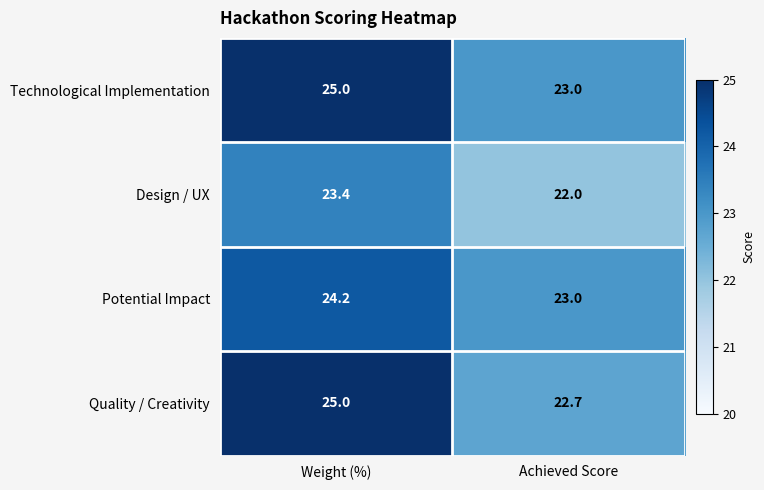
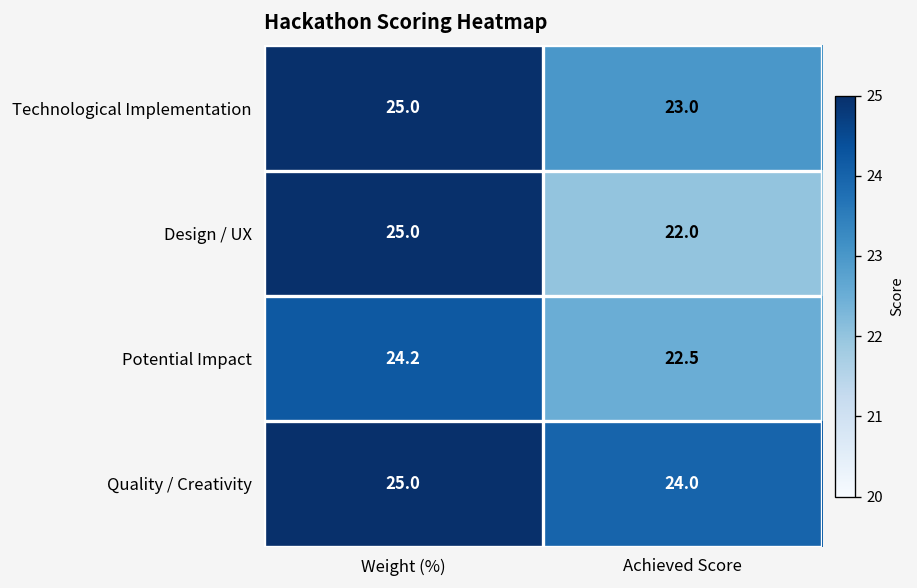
Design / UX, Weight (%): 23.4 -> 25.0
Potential Impact, Achieved Score: 23.0 -> 22.5
Quality / Creativity, Achieved Score: 22.7 -> 24.0
